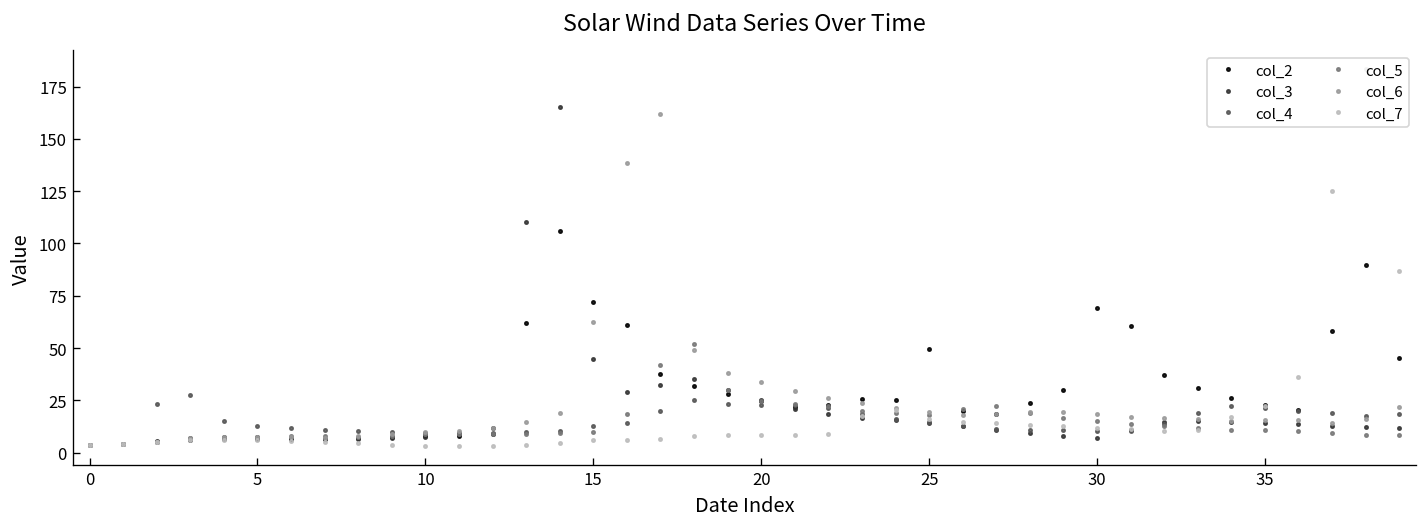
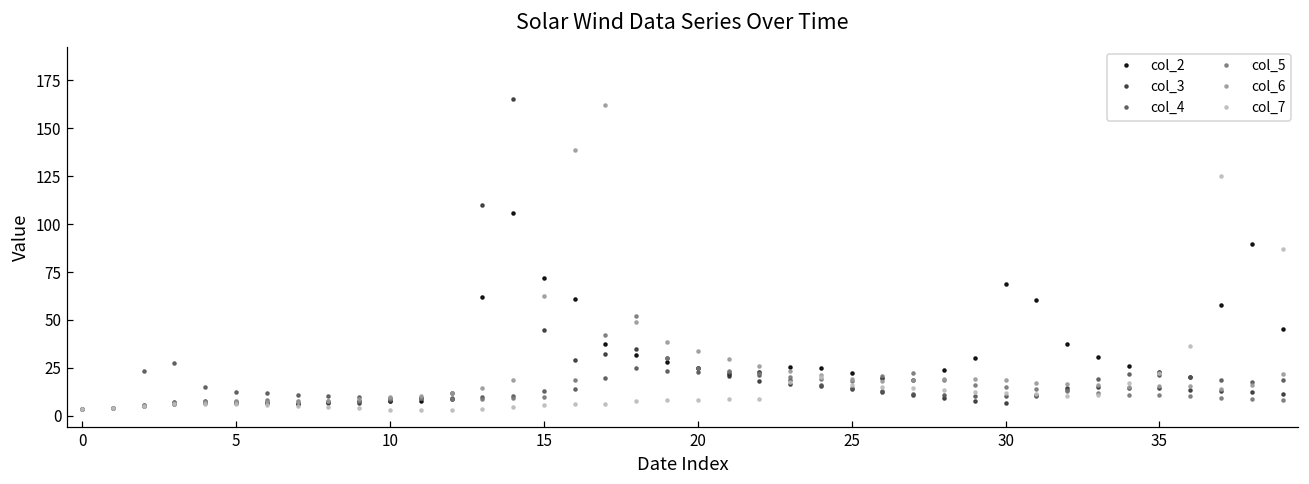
col_2, 25: 49 -> 22
